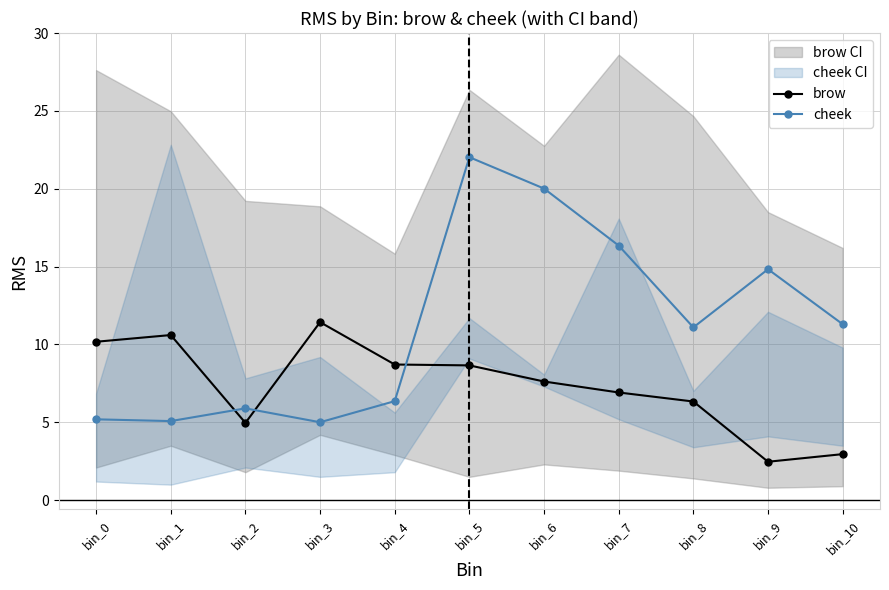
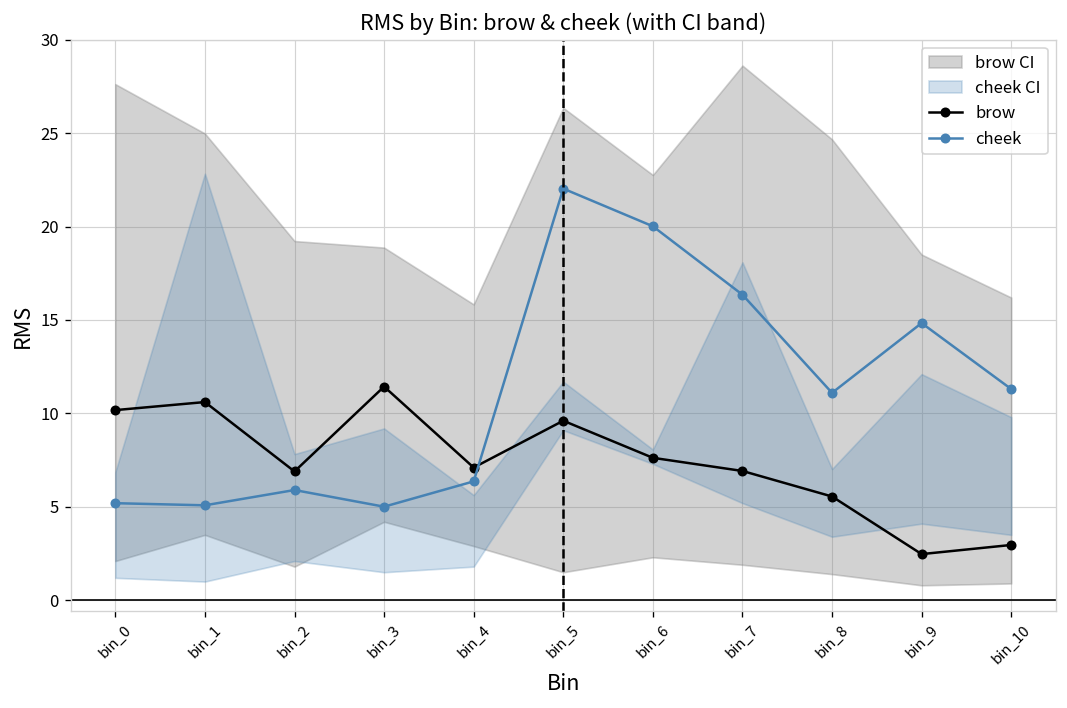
brow, bin_2: 5.0 -> 6.9
brow, bin_4: 8.7 -> 7.1
brow, bin_5: 8.7 -> 9.6
brow, bin_8: 6.3 -> 5.6
